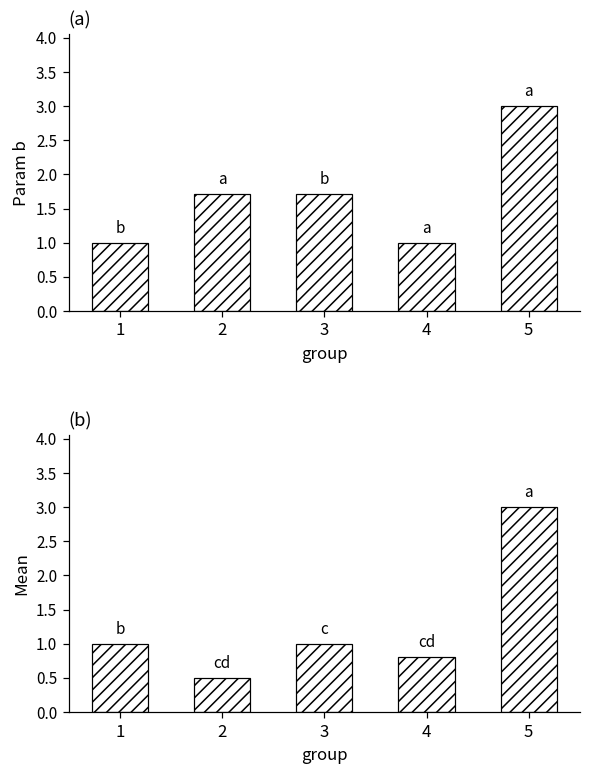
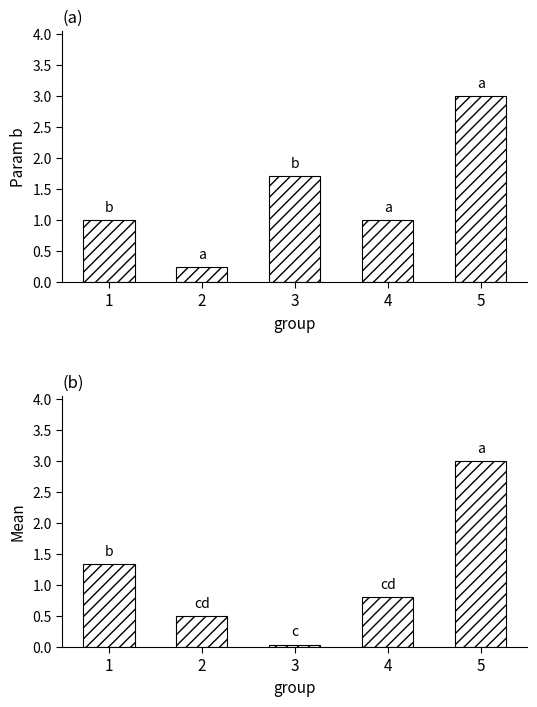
(a), 2: 1.7 -> 0.3
(b), 1: 1.0 -> 1.3
(b), 3: 1.0 -> 0.0
